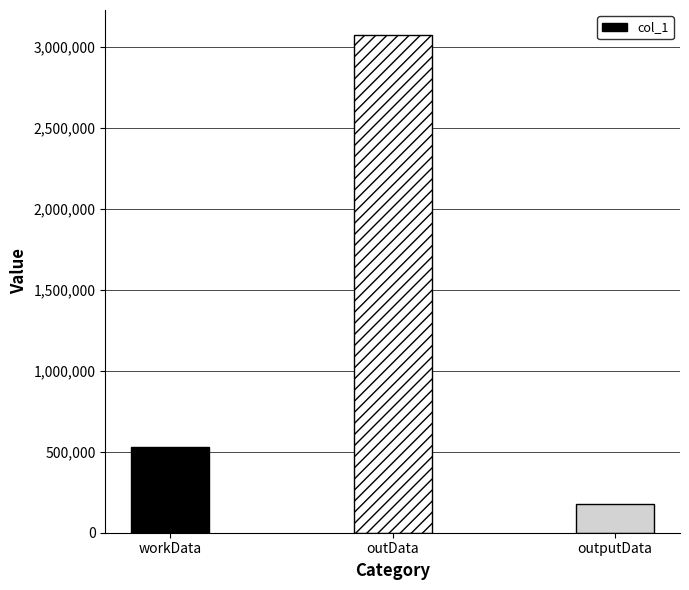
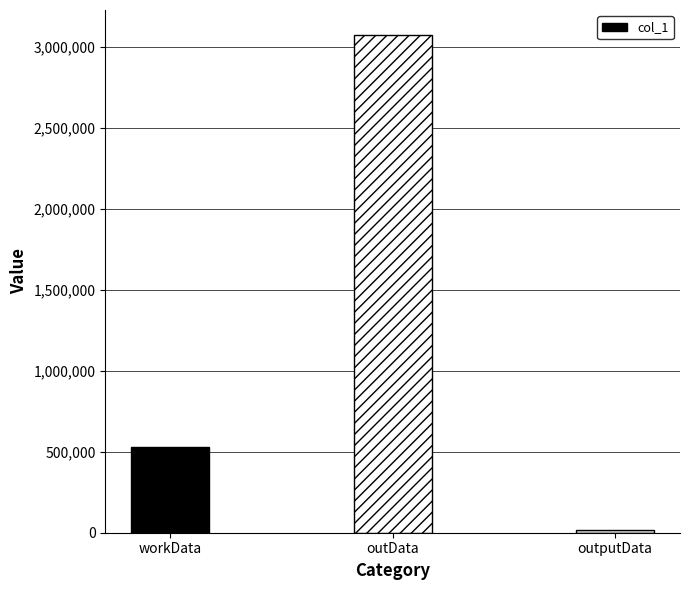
outputData: 180,000 -> 20,000
